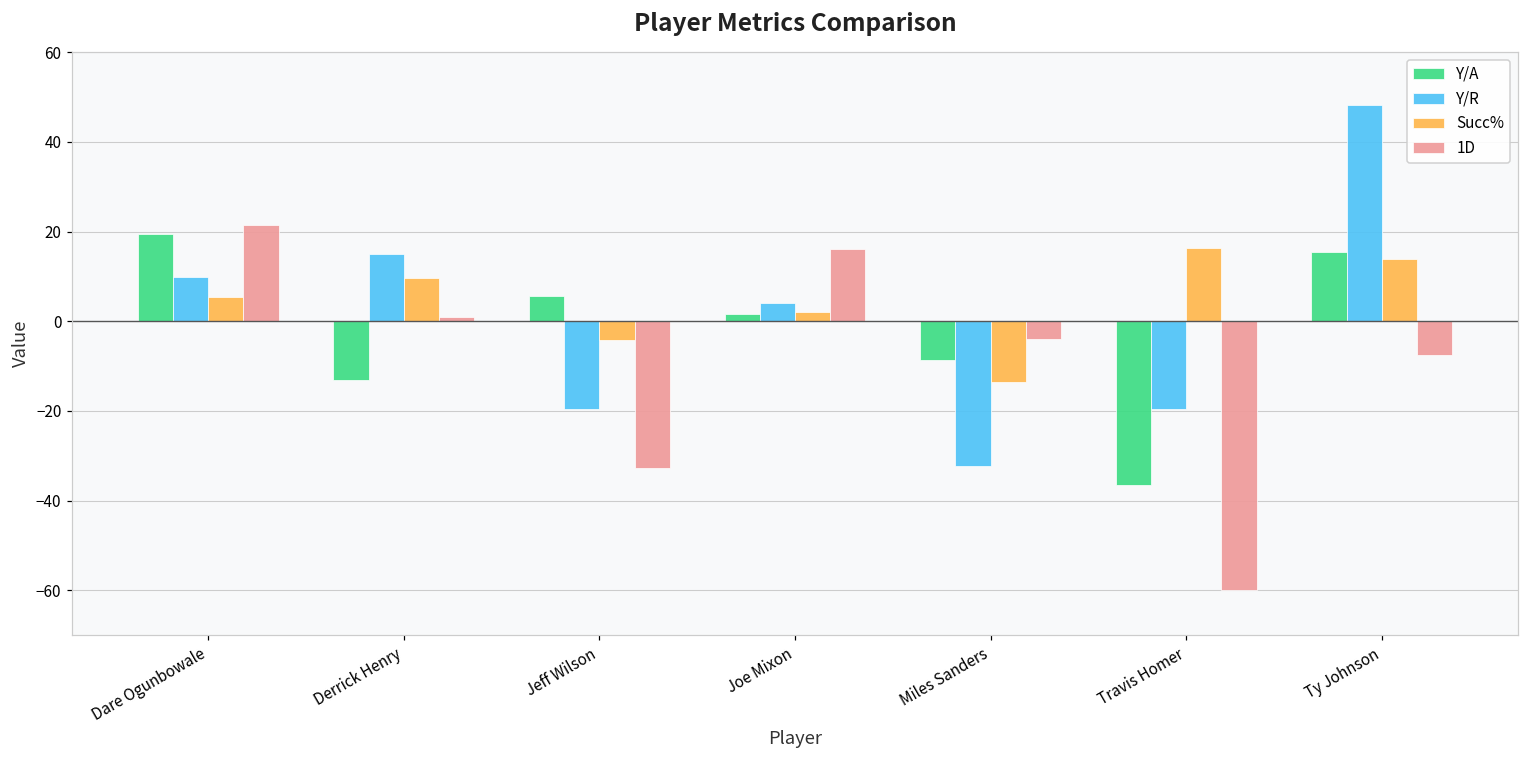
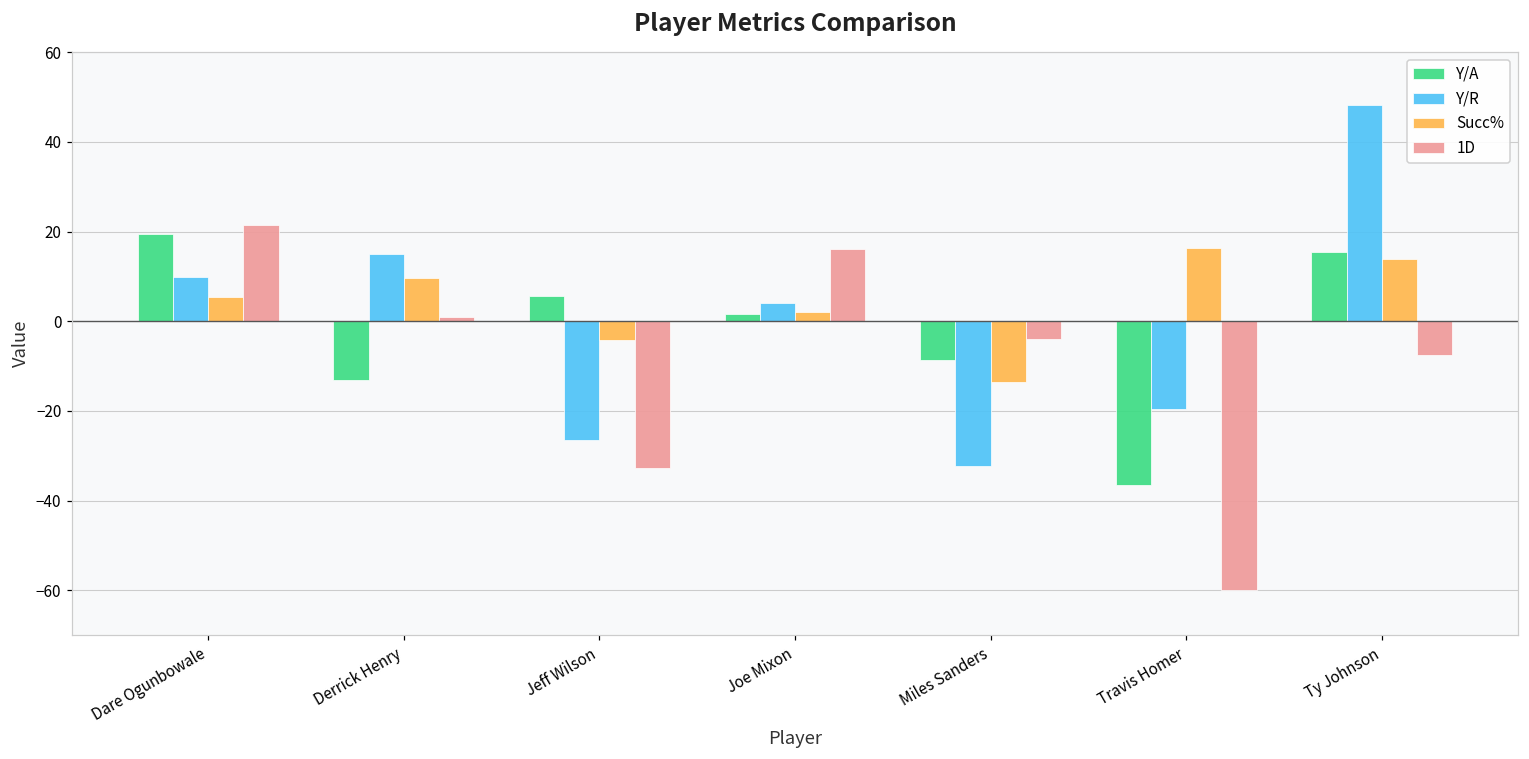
Y/R, Jeff Wilson: -20 -> -26
